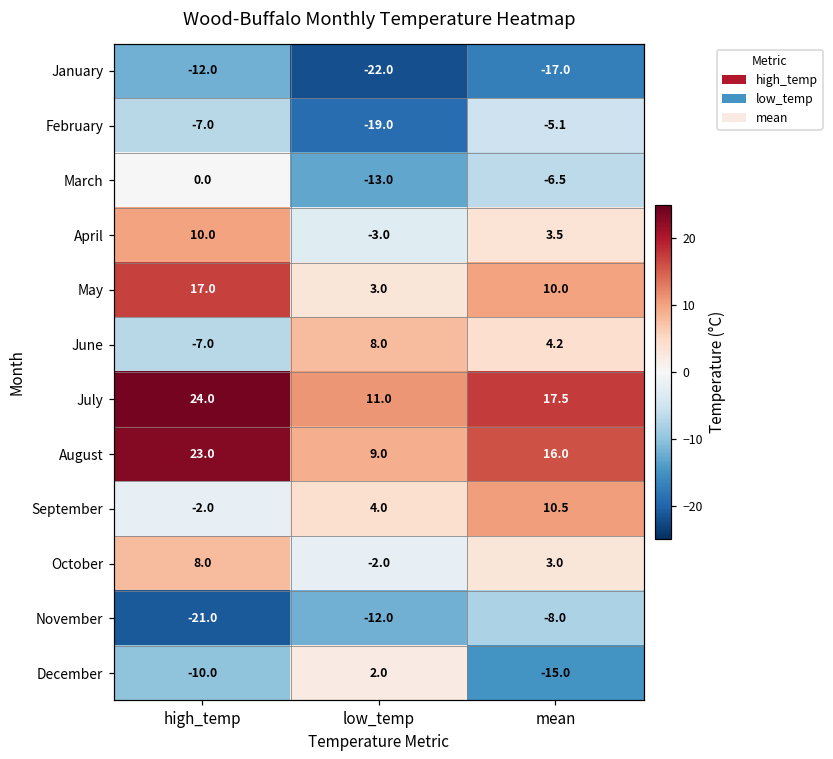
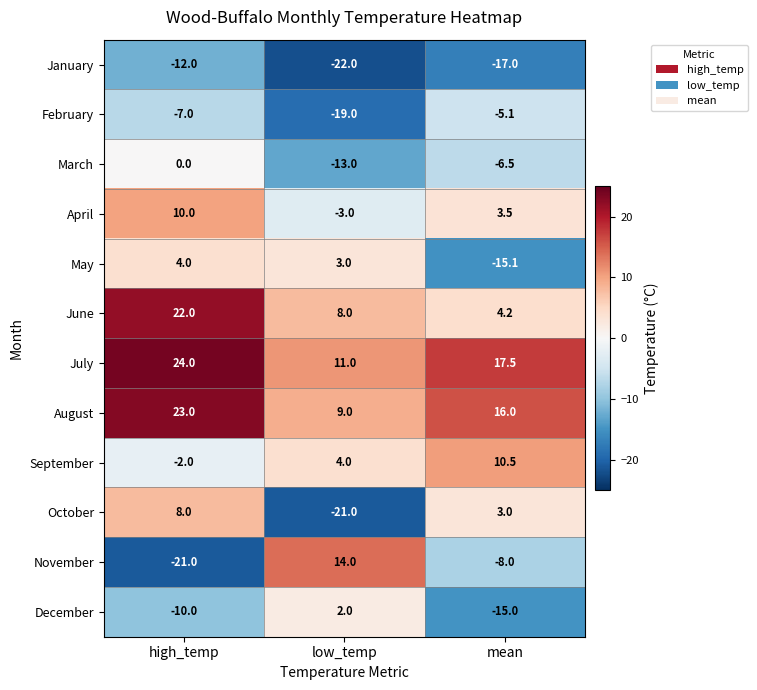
May, high_temp: 17.0 -> 4.0
May, mean: 10.0 -> -15.1
June, high_temp: -7.0 -> 22.0
October, low_temp: -2.0 -> -21.0
November, low_temp: -12.0 -> 14.0
